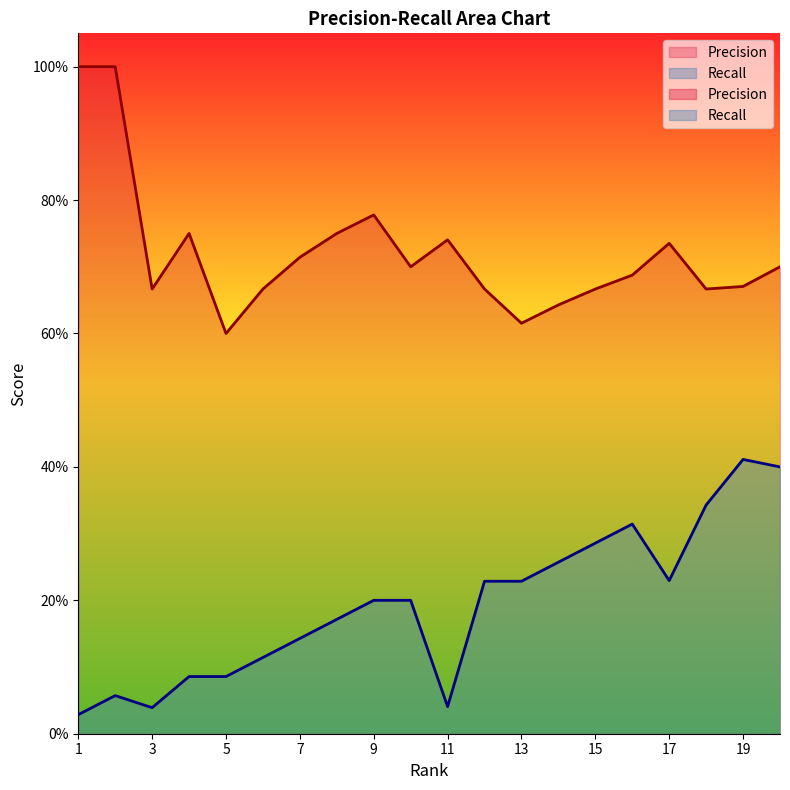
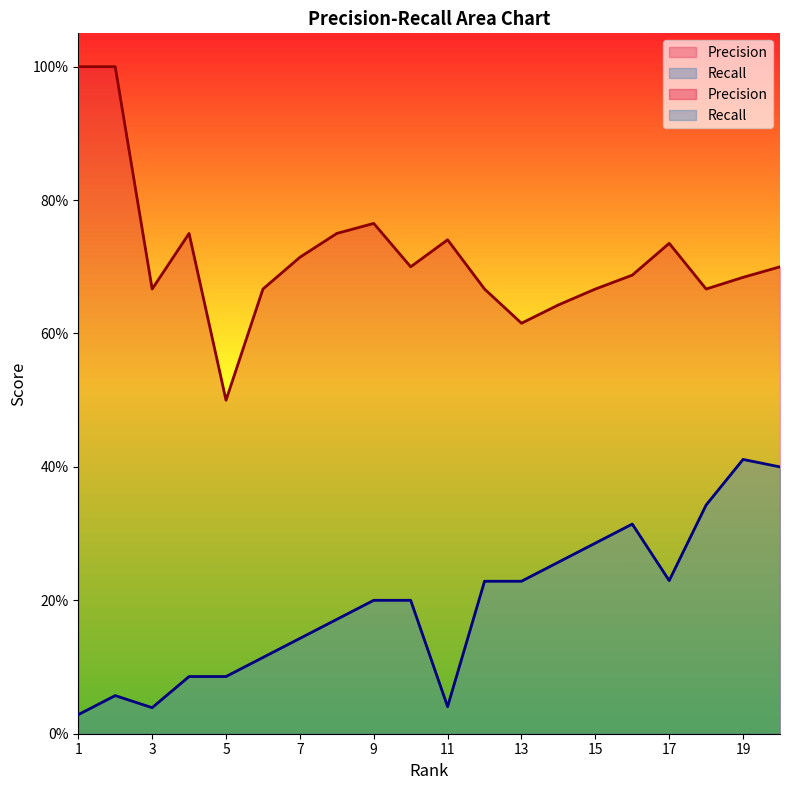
Precision, 5: 60% -> 50%
Precision, 9: 78% -> 77%
Precision, 19: 67% -> 68%
